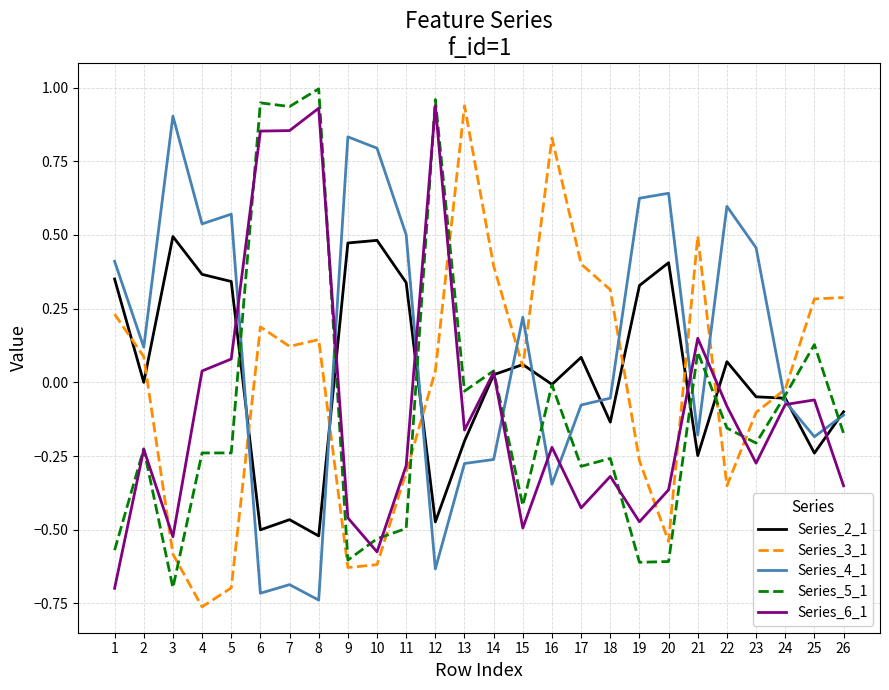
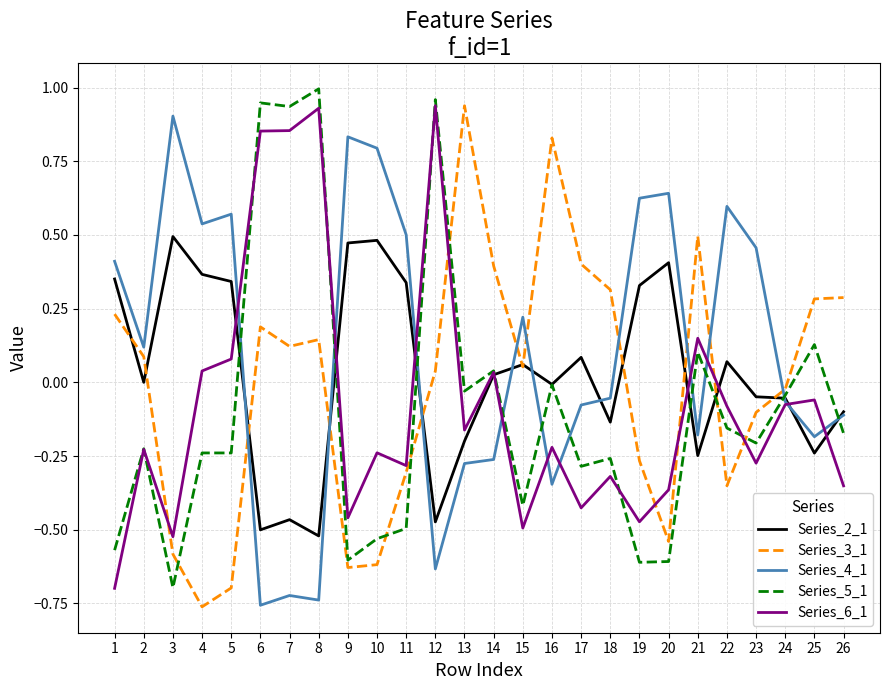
Series_4_1, 6: -0.72 -> -0.76
Series_4_1, 7: -0.69 -> -0.72
Series_6_1, 10: -0.58 -> -0.24
